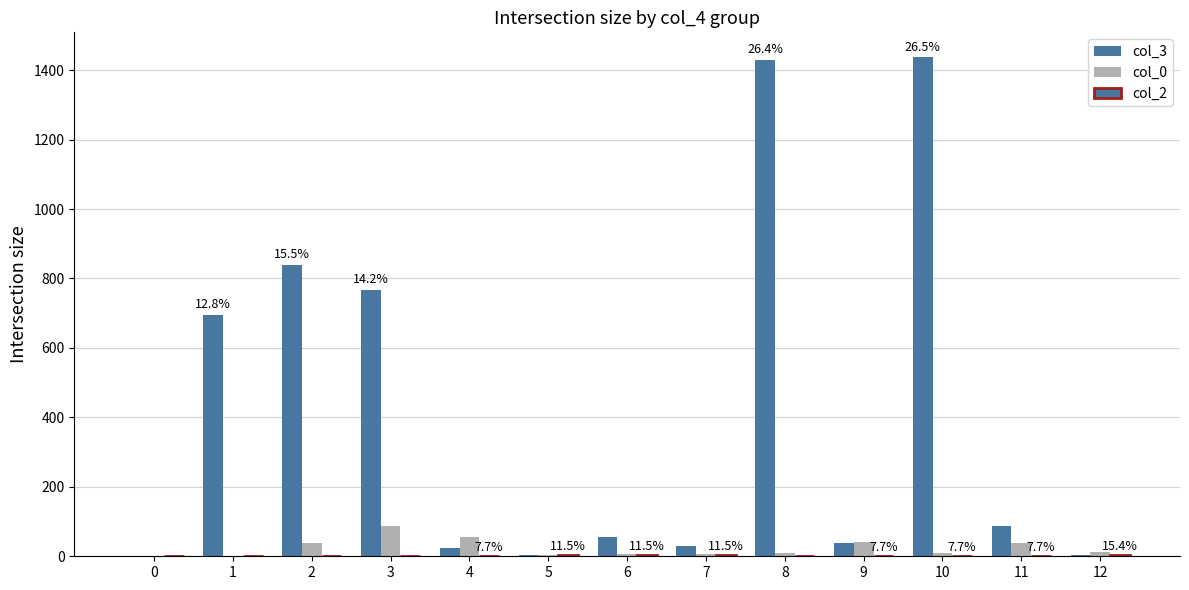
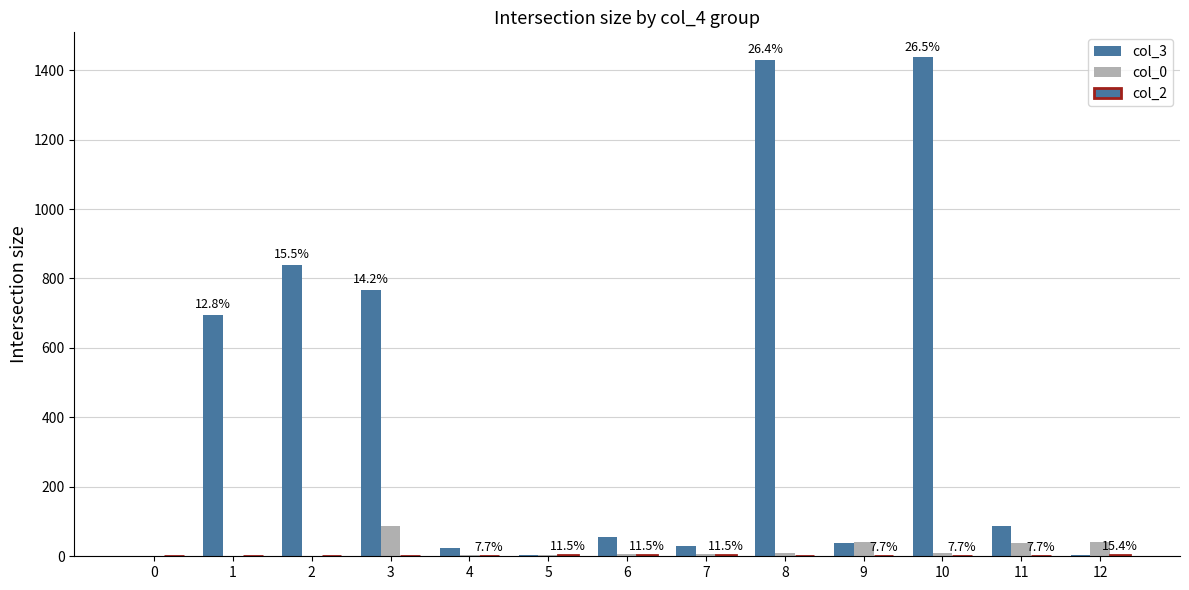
col_0, 2: 40 -> 0
col_0, 4: 60 -> 0
col_0, 12: 10 -> 40
